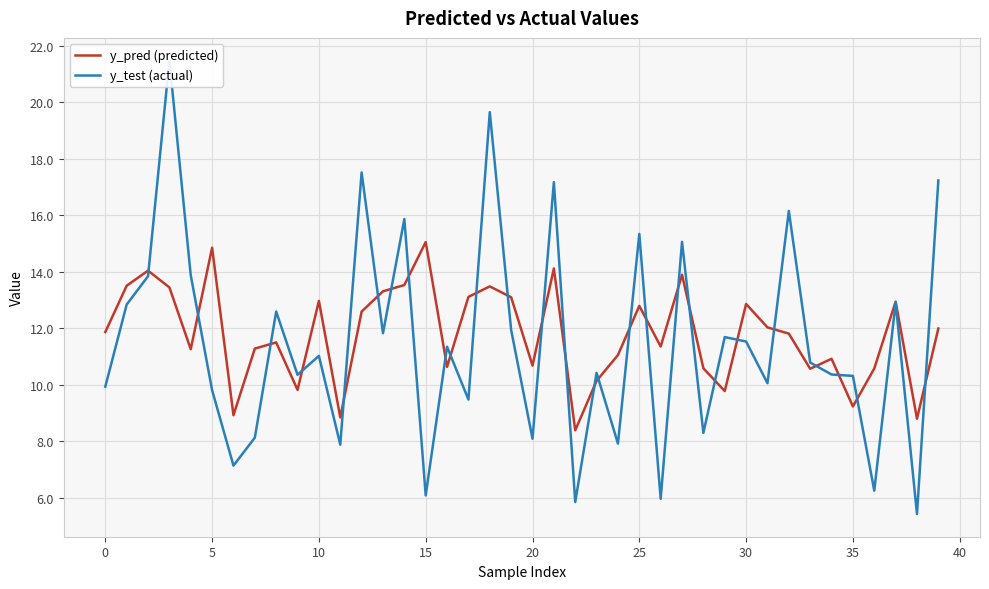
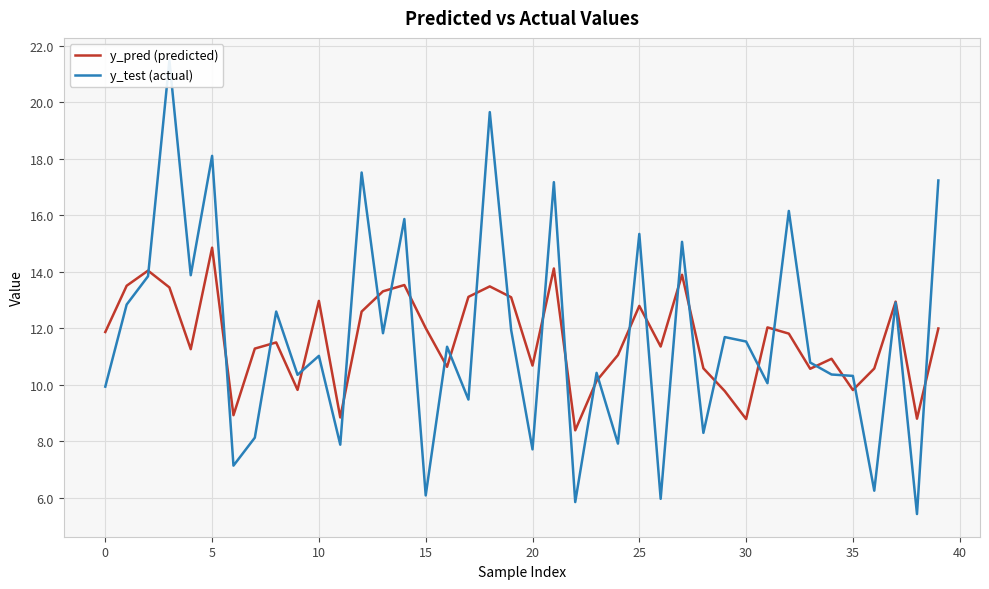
y_test (actual), 5: 9.8 -> 18.1
y_pred (predicted), 15: 15.1 -> 12.0
y_test (actual), 20: 8.1 -> 7.7
y_pred (predicted), 30: 12.9 -> 8.8
y_pred (predicted), 35: 9.2 -> 9.8
